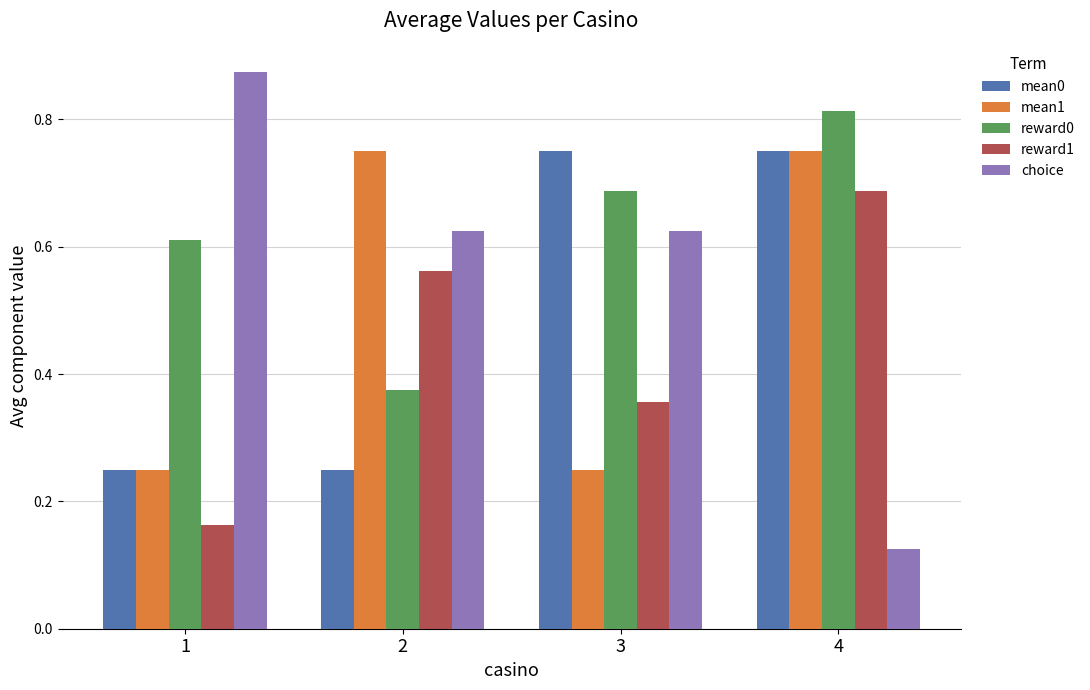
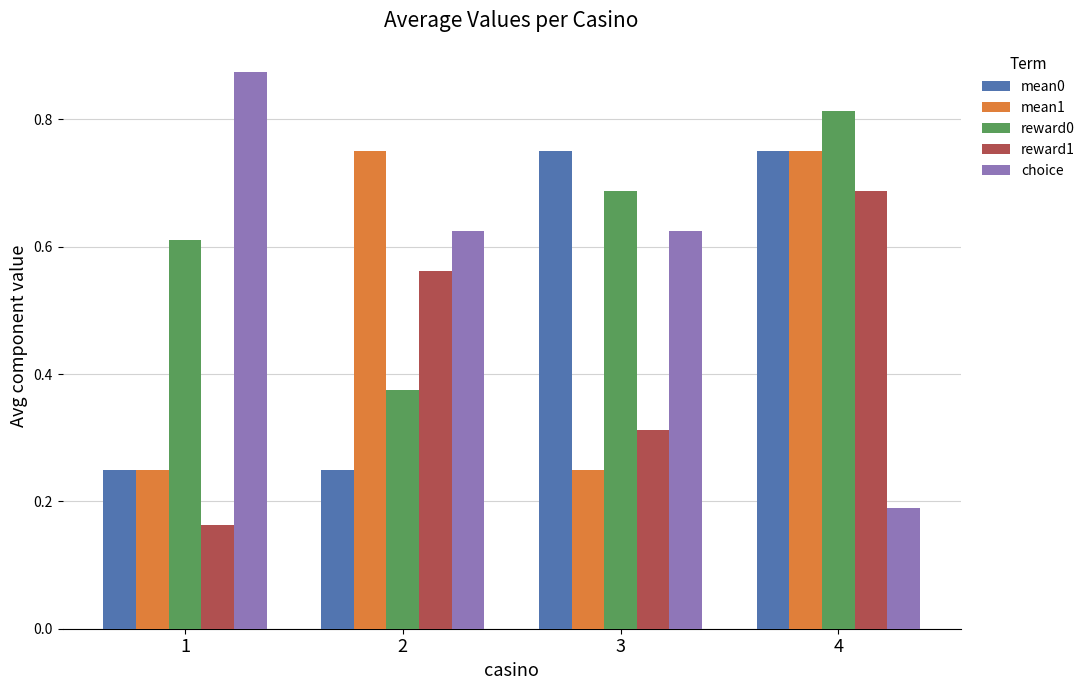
reward1, 3: 0.36 -> 0.31
choice, 4: 0.13 -> 0.19
